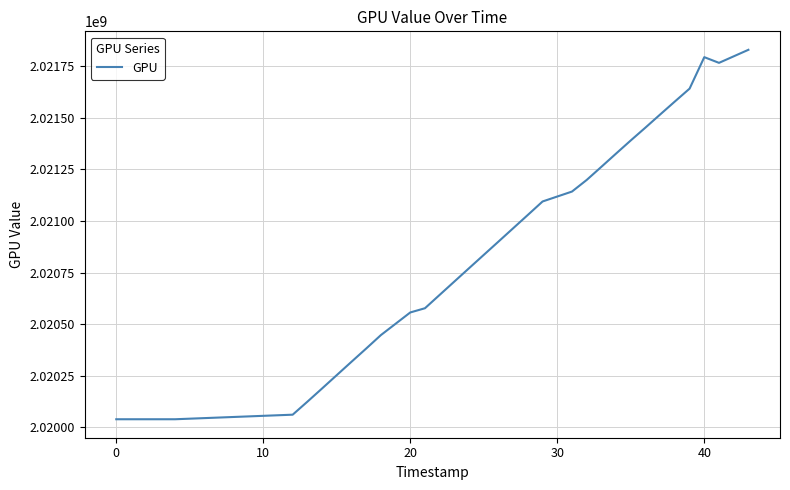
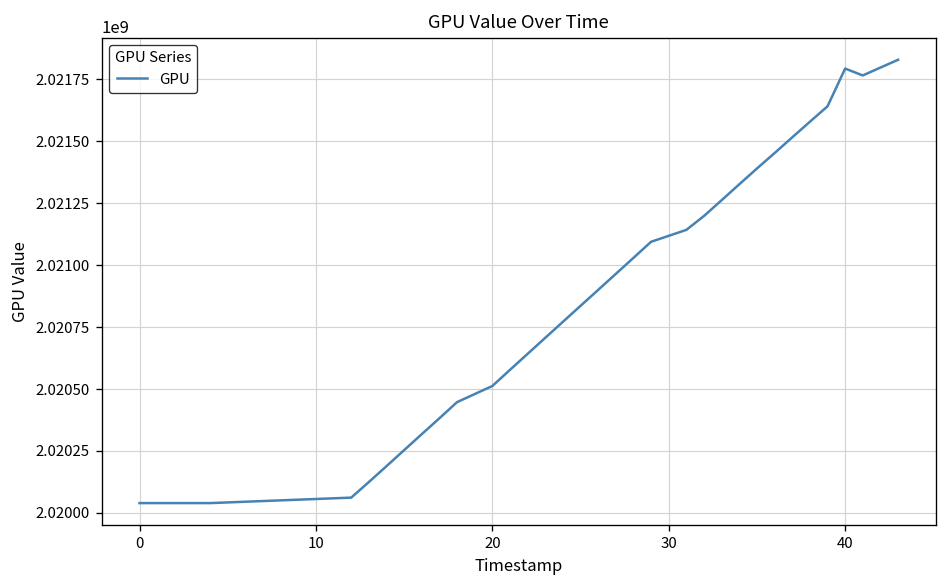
20: 2020560000 -> 2020510000
